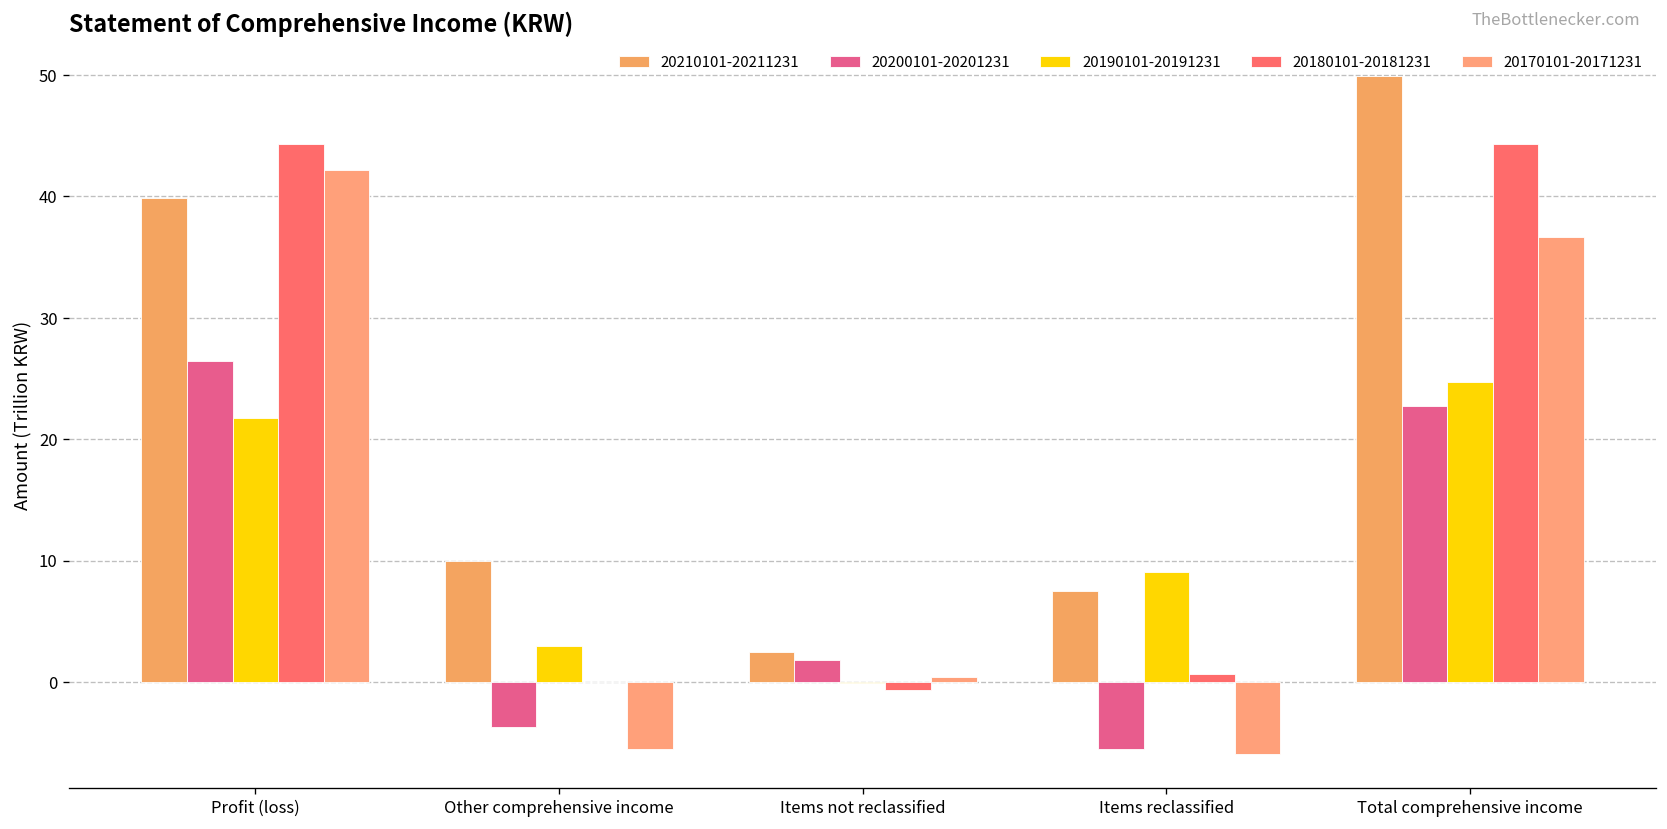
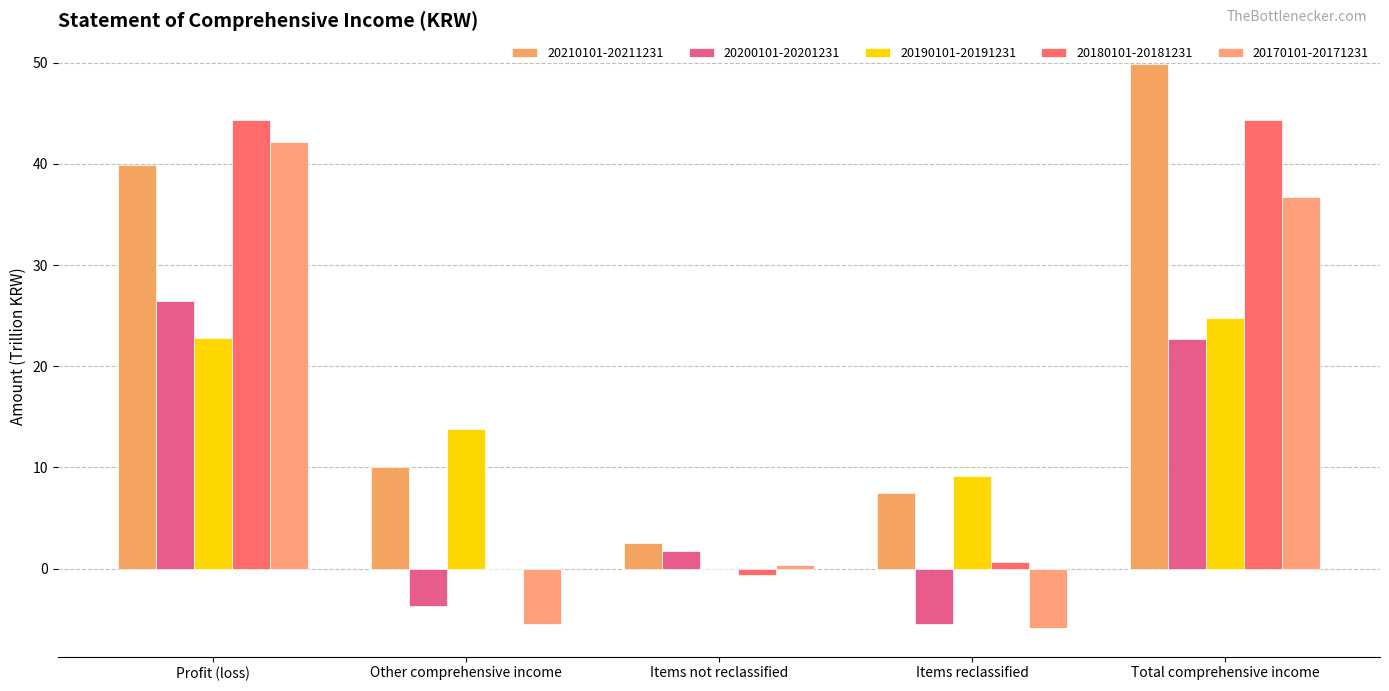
20190101-20191231, Profit (loss): 21.7 -> 22.8
20190101-20191231, Other comprehensive income: 3.0 -> 13.8
